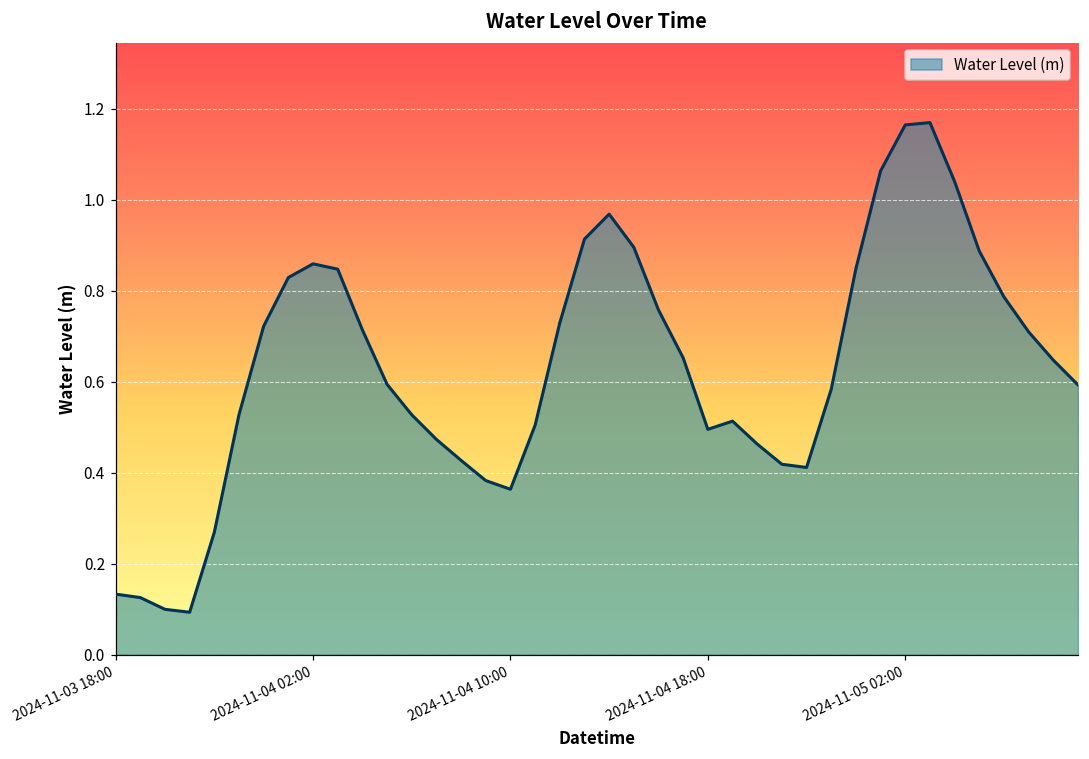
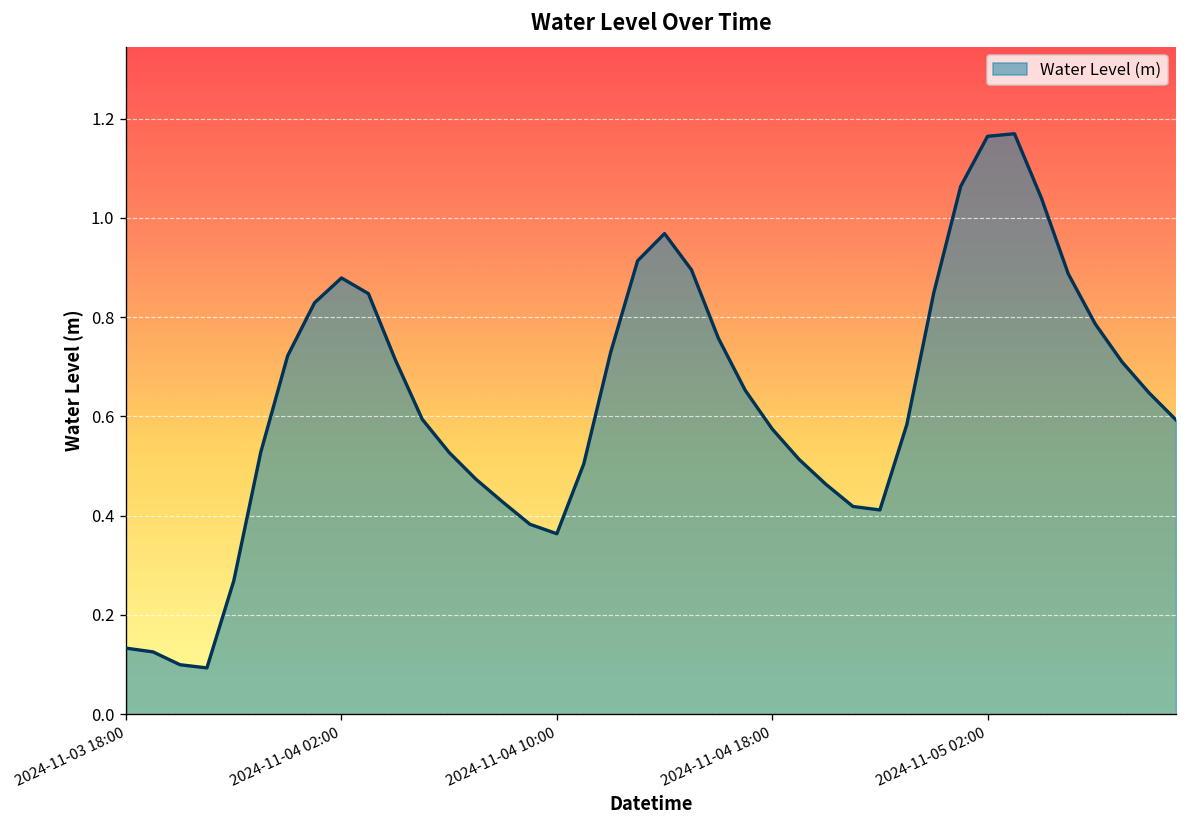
2024-11-04 02:00: 0.86 -> 0.88
2024-11-04 18:00: 0.50 -> 0.57
